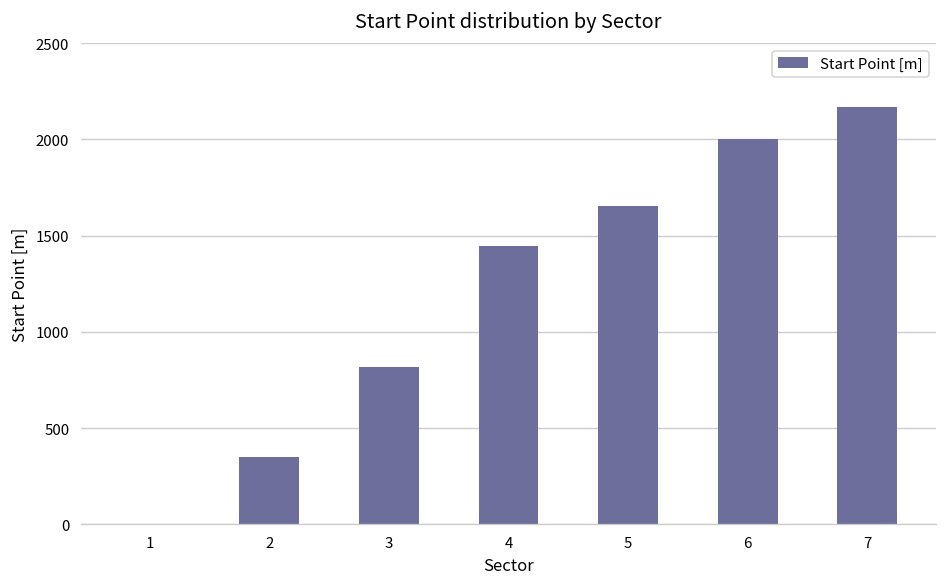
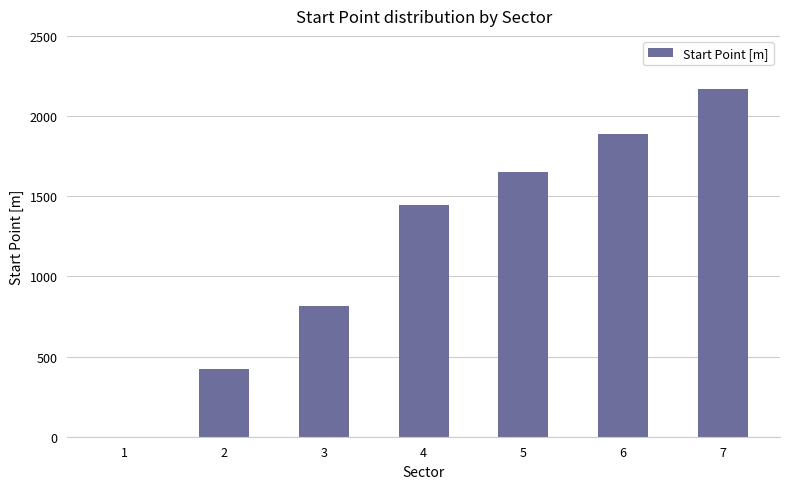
2: 350 -> 420
6: 2000 -> 1890
